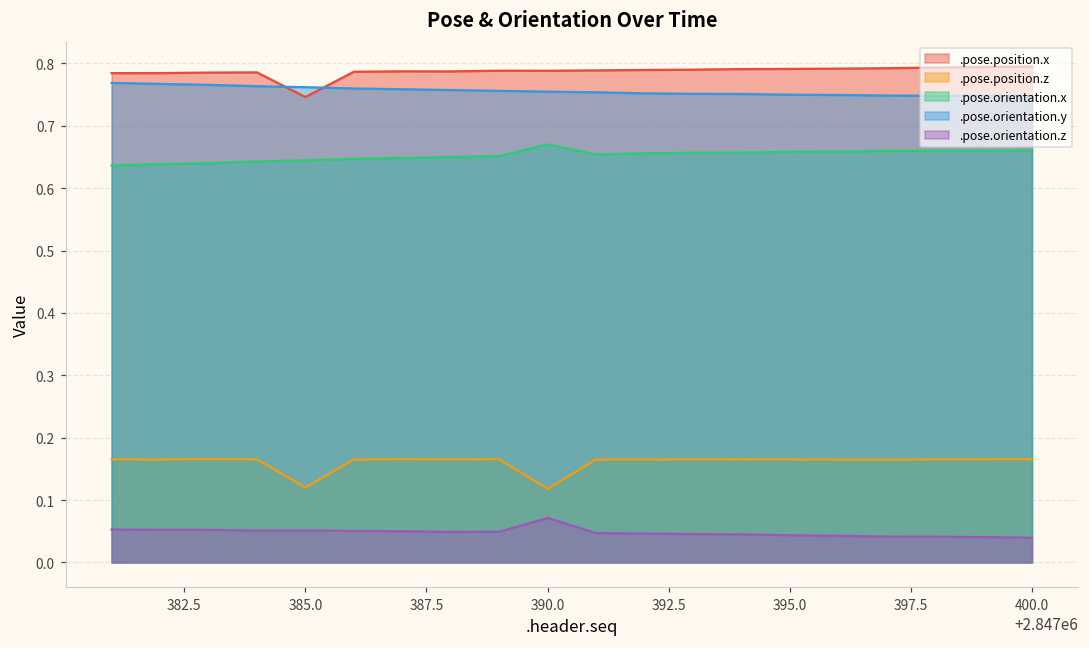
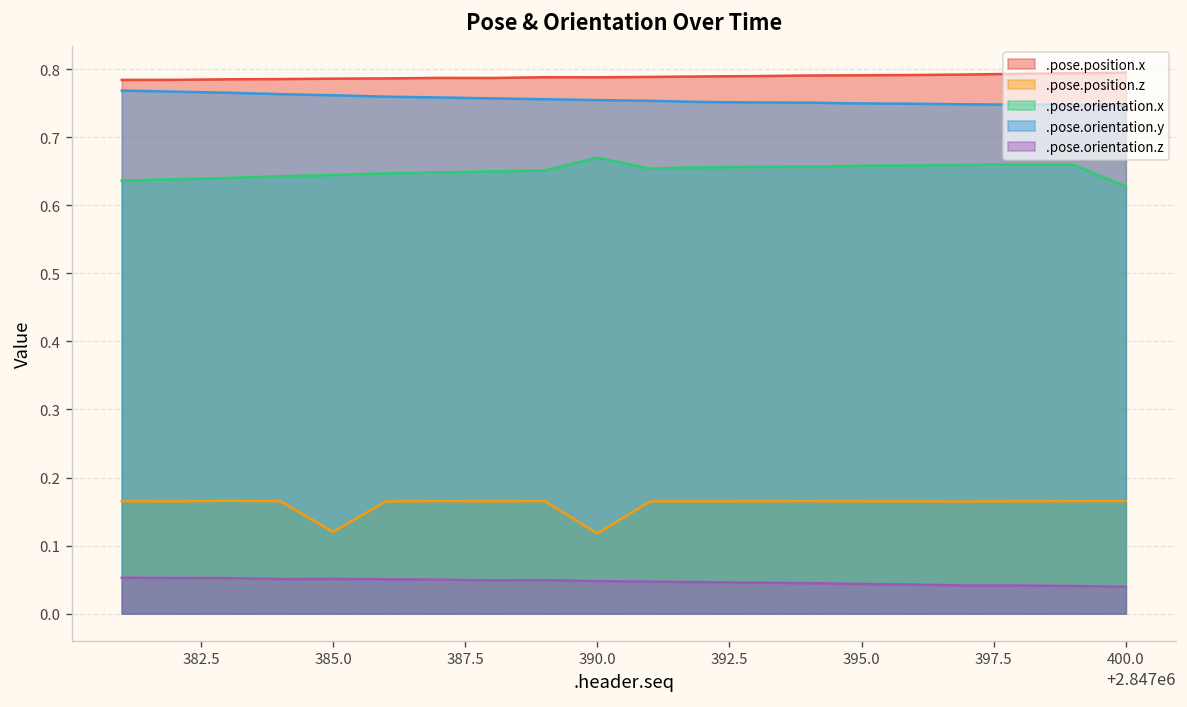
.pose.position.x, 385.0: 0.75 -> 0.79
.pose.orientation.z, 390.0: 0.07 -> 0.05
.pose.orientation.x, 400.0: 0.66 -> 0.63
